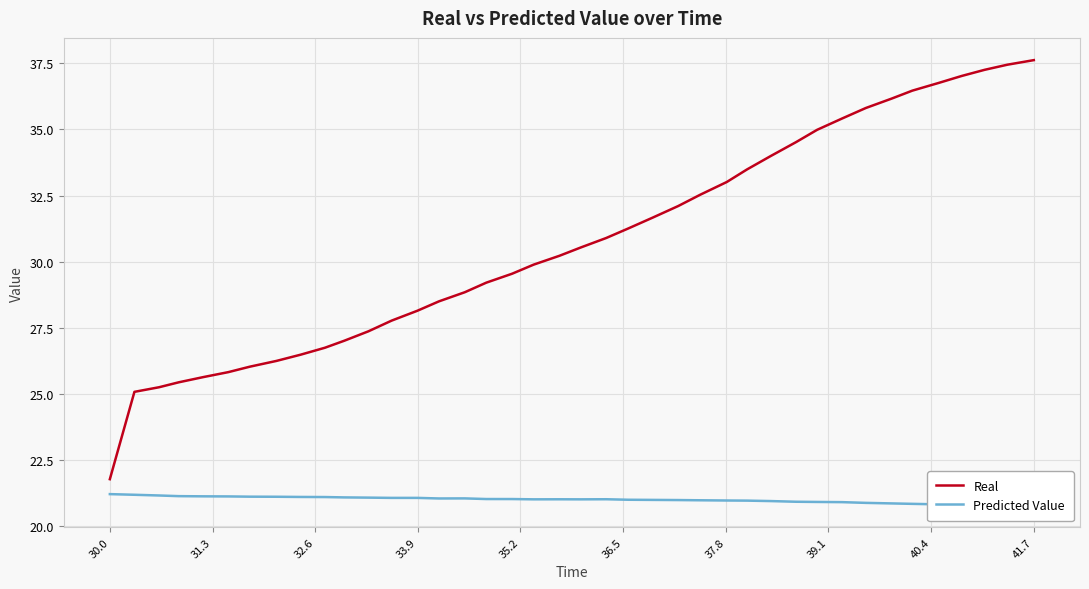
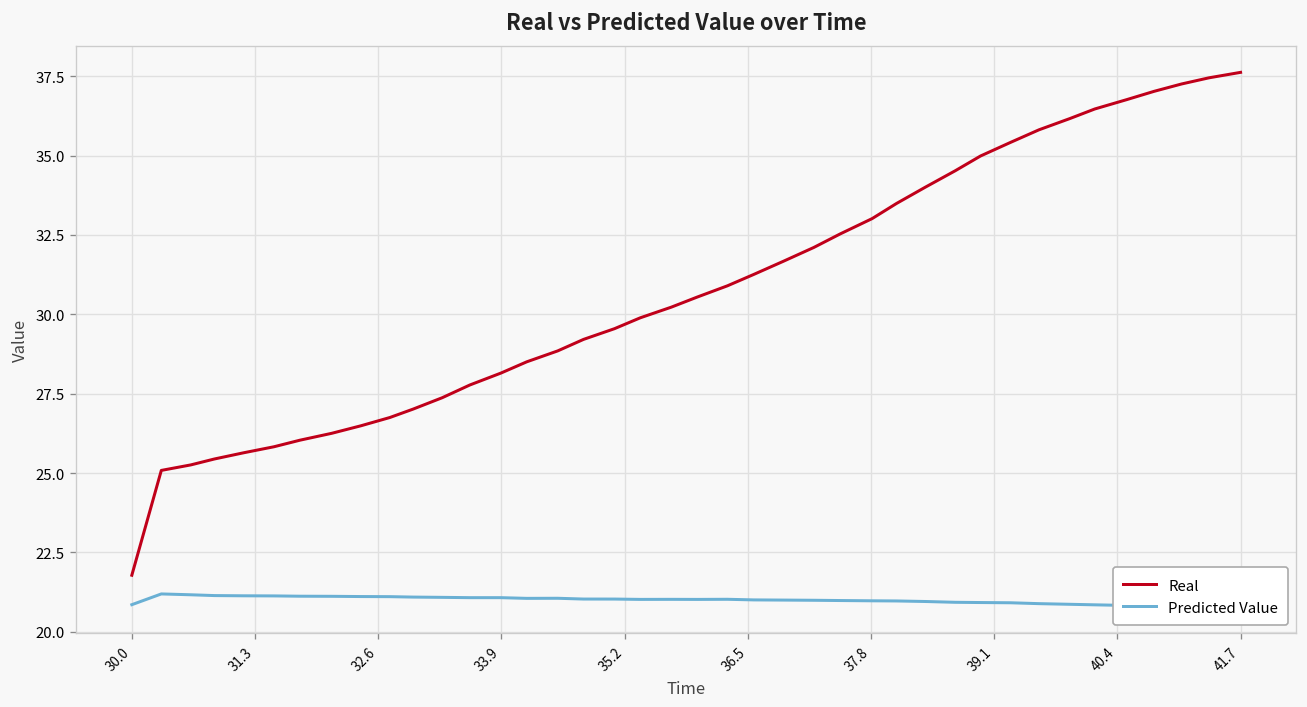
Predicted Value, 30.0: 21.2 -> 20.9
